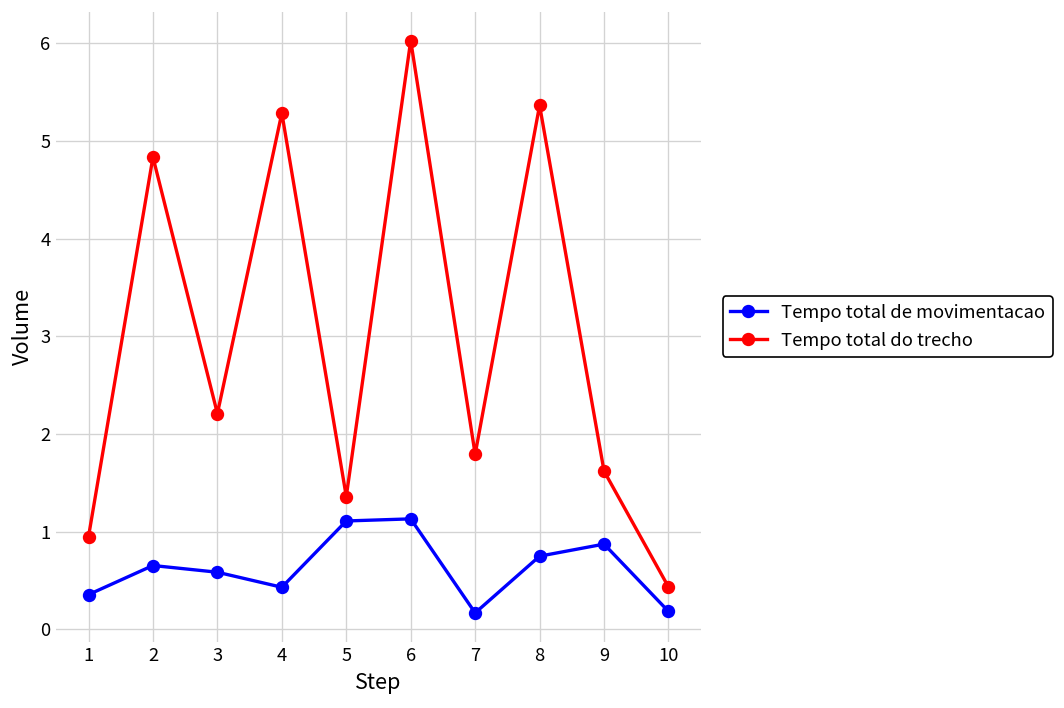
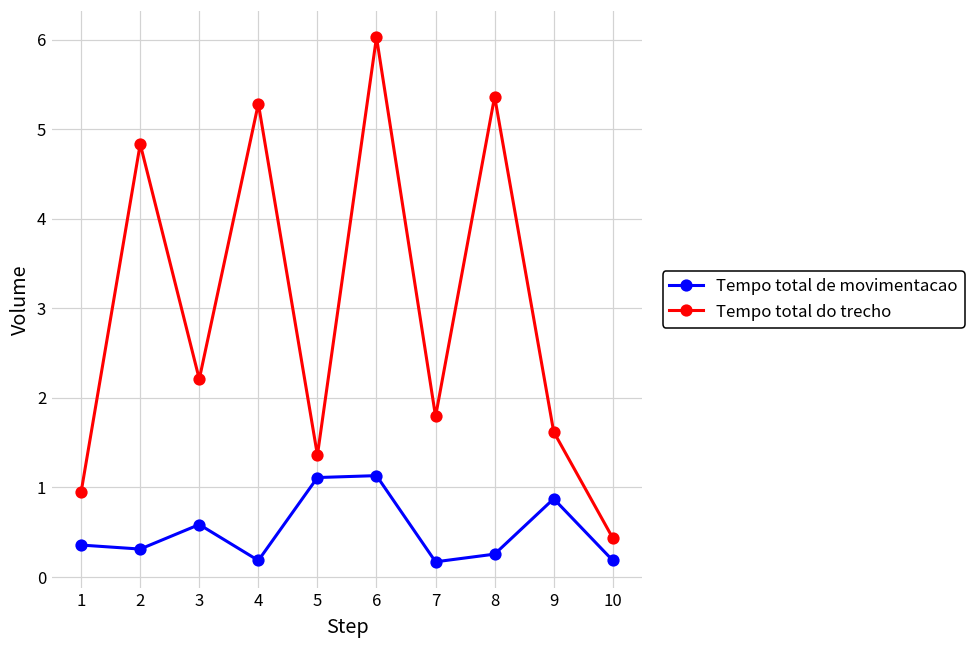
Tempo total de movimentacao, 2: 0.7 -> 0.3
Tempo total de movimentacao, 4: 0.4 -> 0.2
Tempo total de movimentacao, 8: 0.8 -> 0.3
